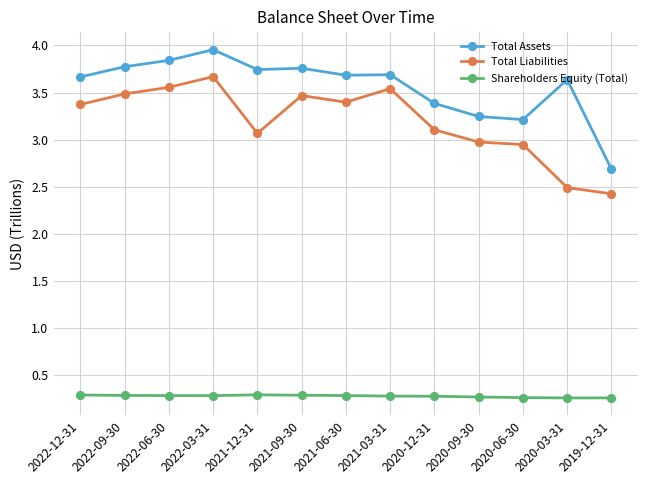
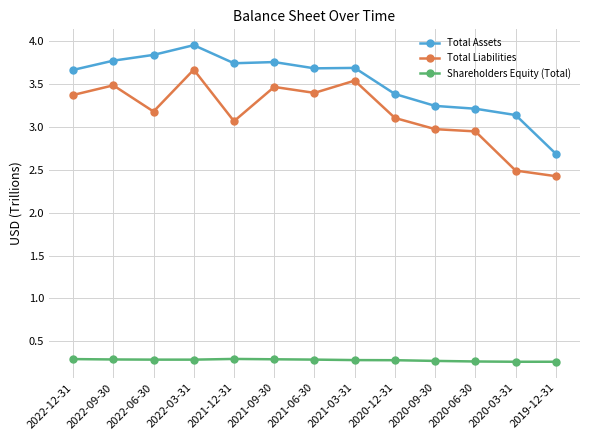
Total Liabilities, 2022-06-30: 3.6 -> 3.2
Total Assets, 2020-03-31: 3.6 -> 3.1
